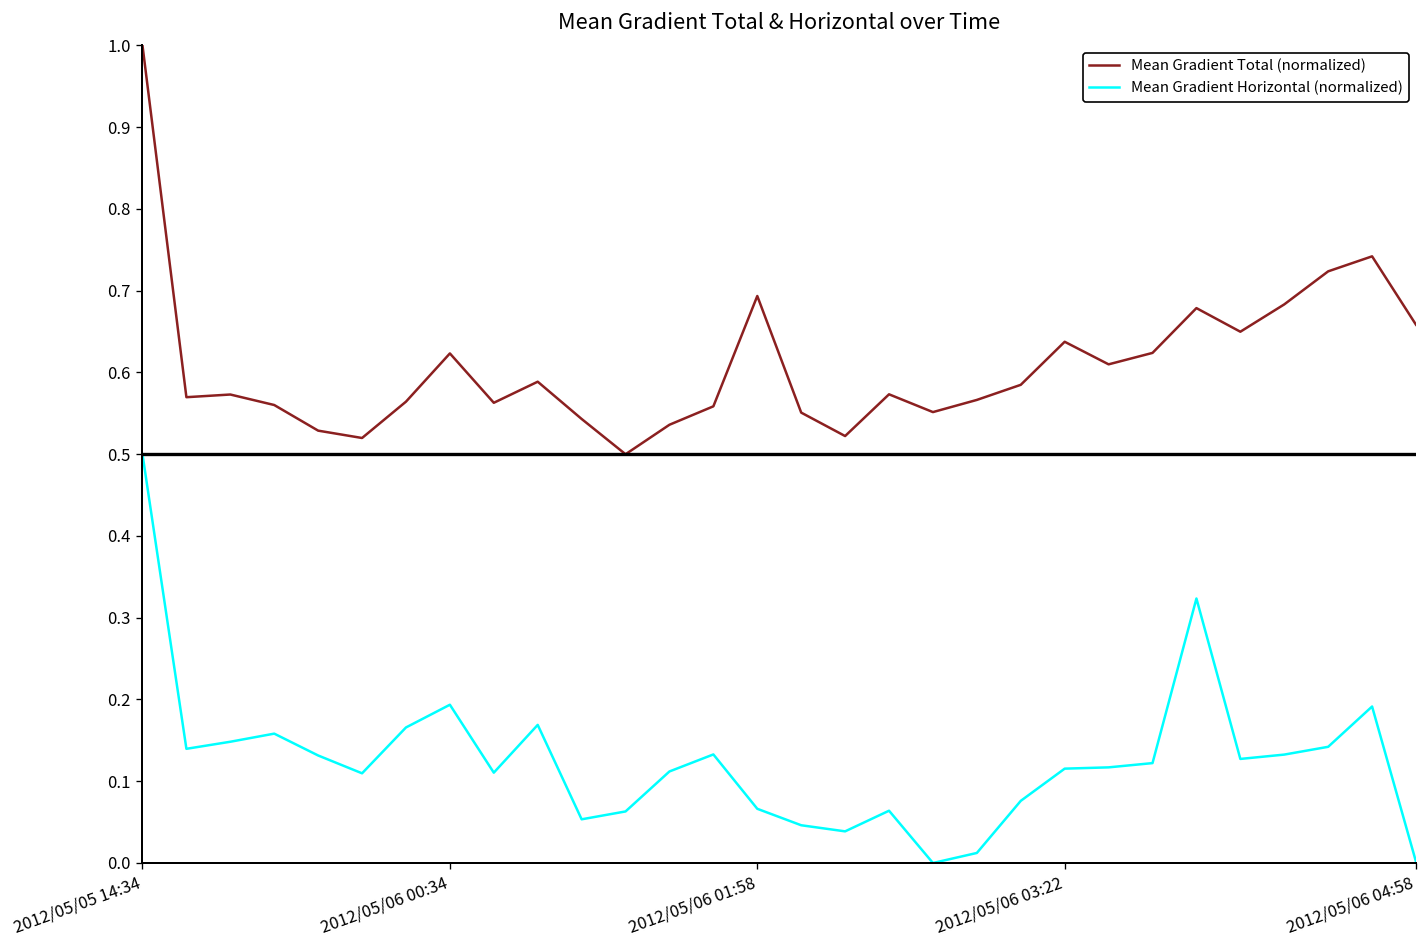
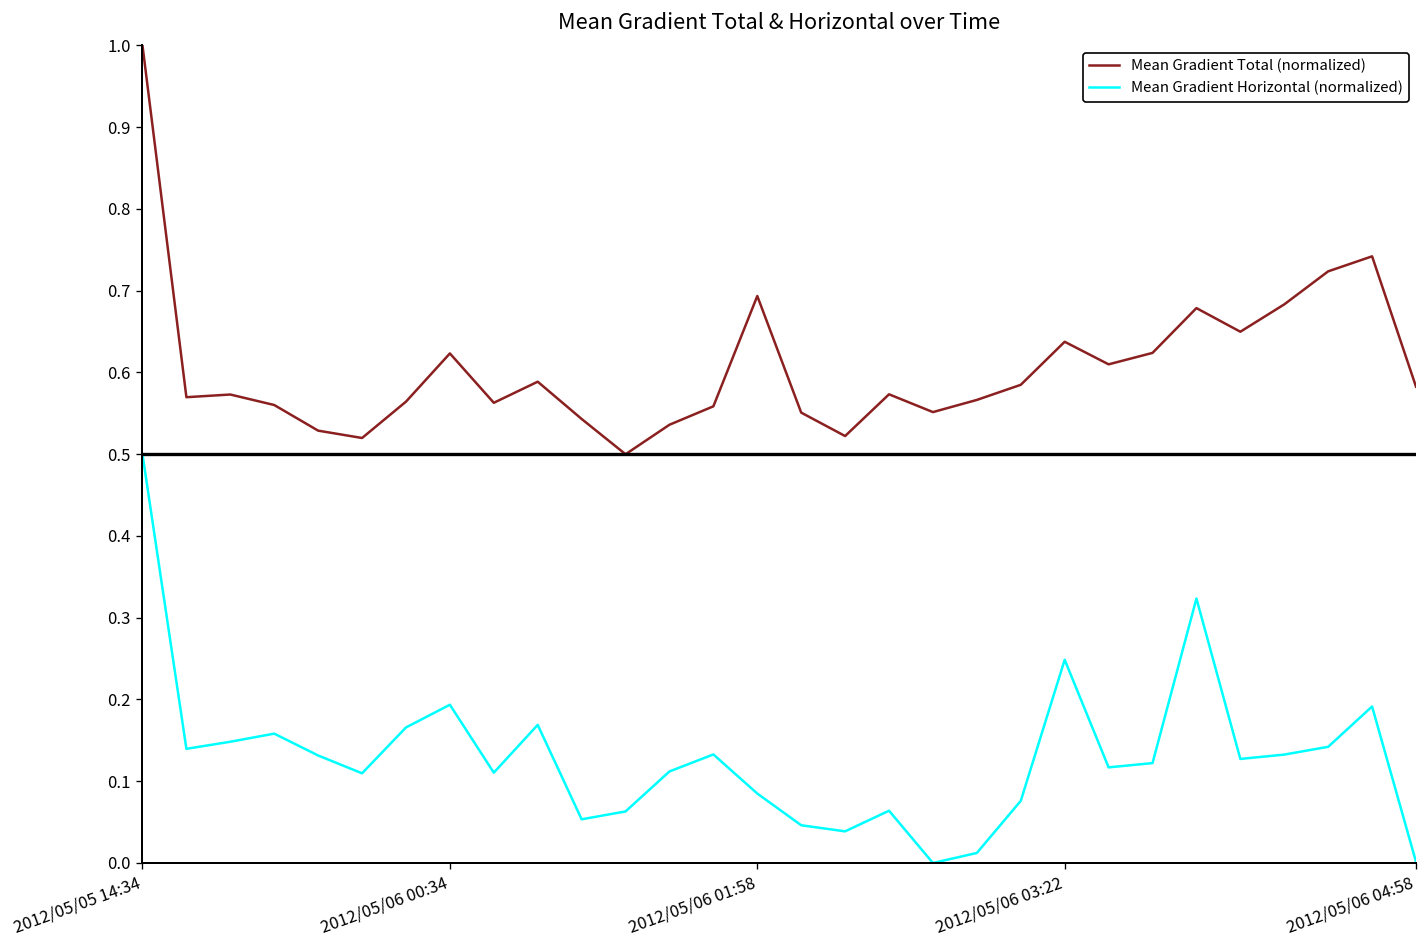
Mean Gradient Horizontal (normalized), 2012/05/06 01:58: 0.07 -> 0.08
Mean Gradient Horizontal (normalized), 2012/05/06 03:22: 0.12 -> 0.25
Mean Gradient Total (normalized), 2012/05/06 04:58: 0.66 -> 0.58
